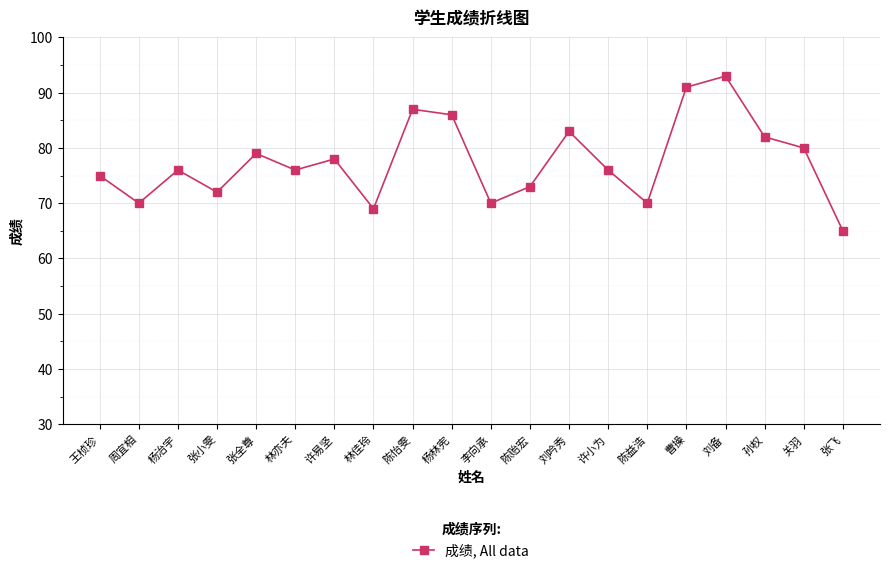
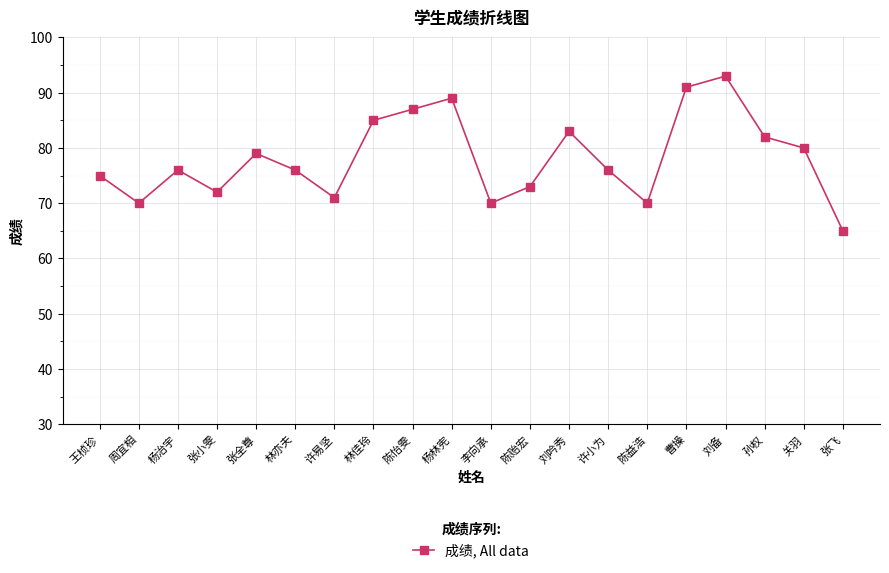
许易坚: 78 -> 71
林佳玲: 69 -> 85
杨林宪: 86 -> 89
